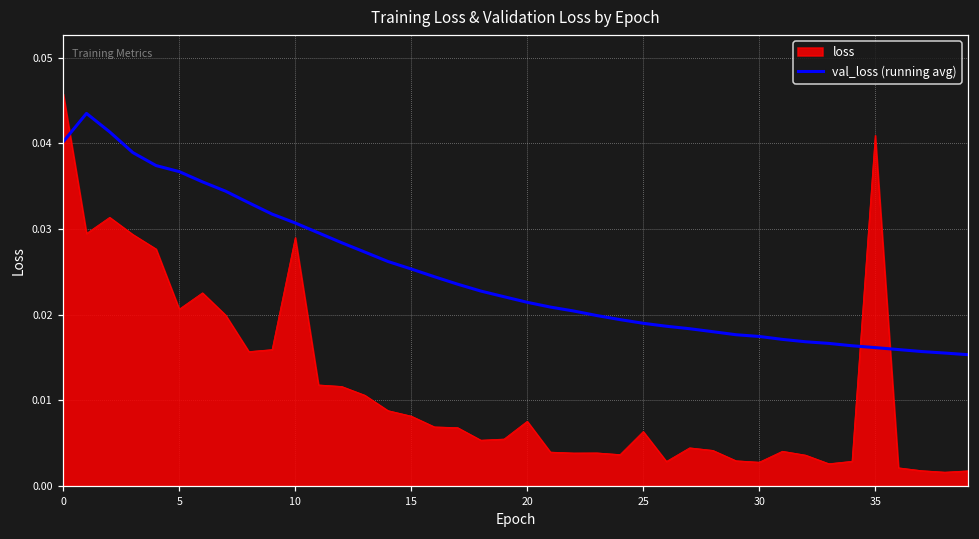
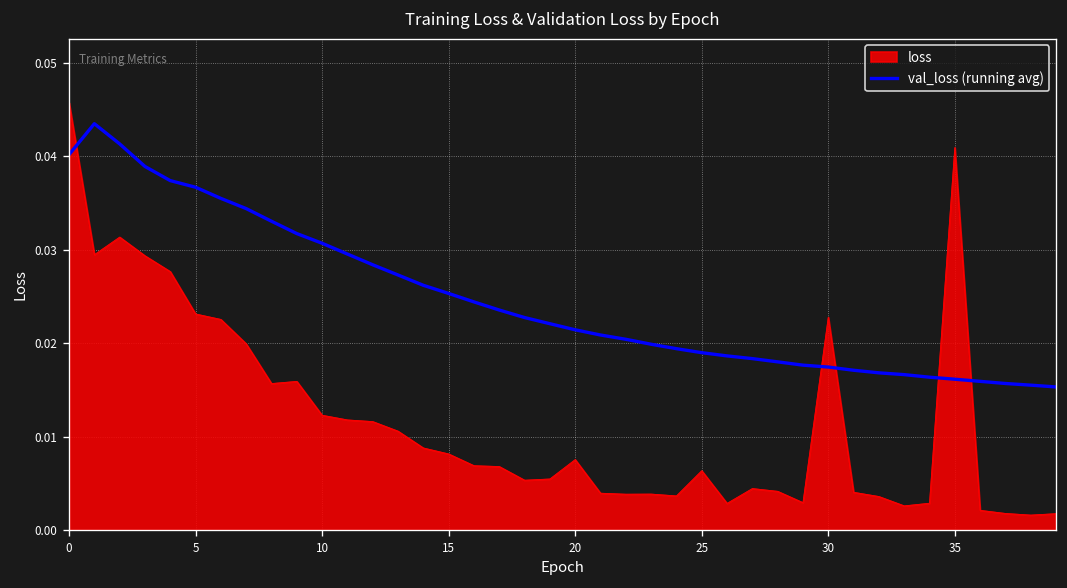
loss, 5: 0.021 -> 0.023
loss, 10: 0.029 -> 0.012
loss, 30: 0.003 -> 0.023
